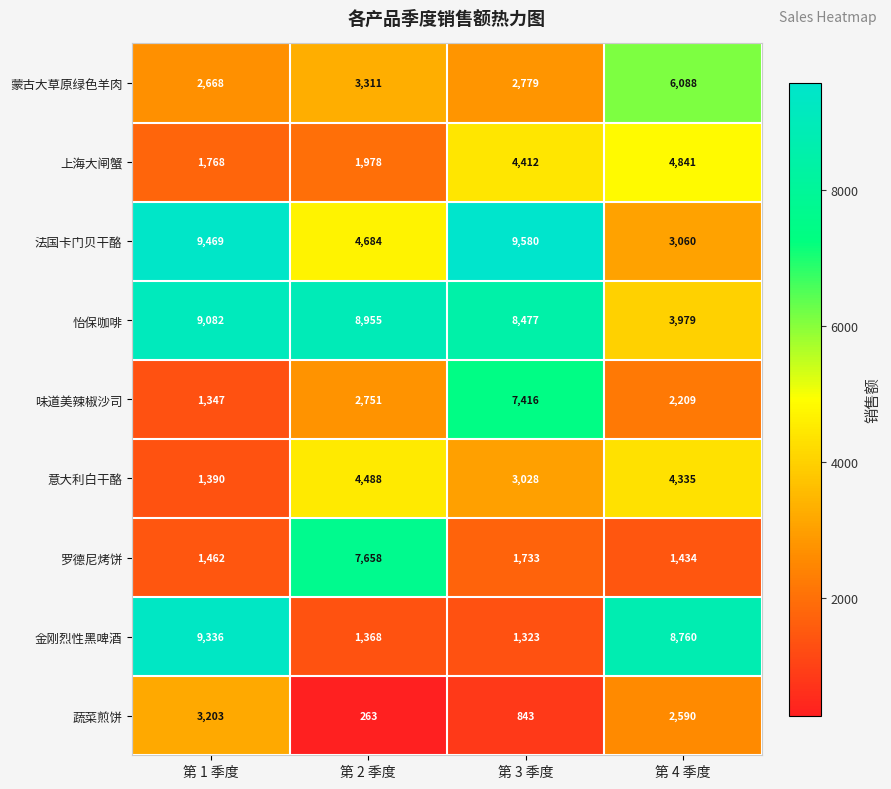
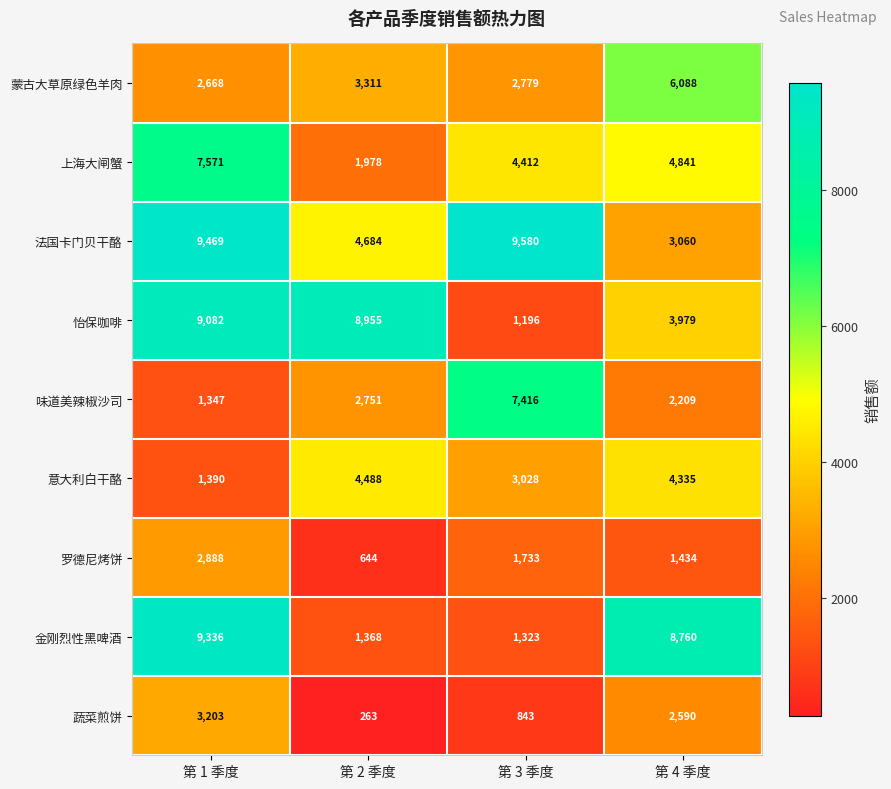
上海大闸蟹, 第 1 季度: 1,768 -> 7,571
怡保咖啡, 第 3 季度: 8,477 -> 1,196
罗德尼烤饼, 第 1 季度: 1,462 -> 2,888
罗德尼烤饼, 第 2 季度: 7,658 -> 644
